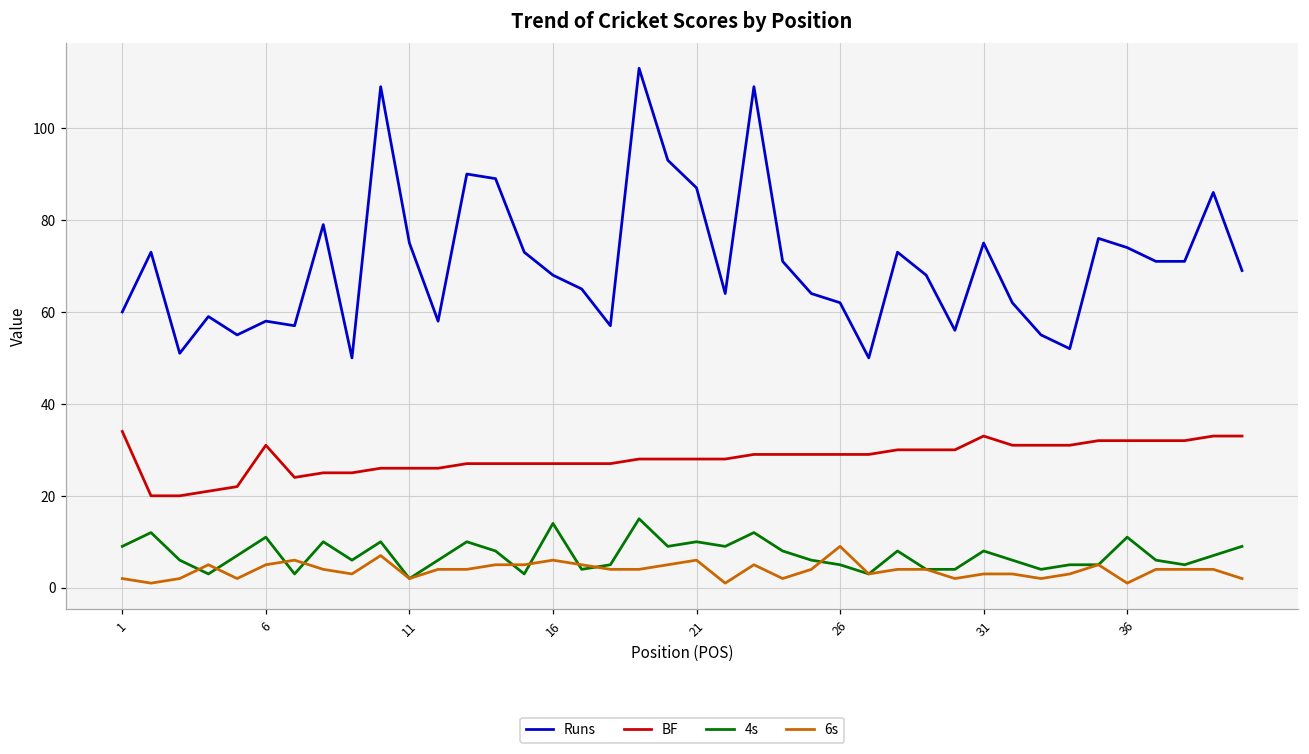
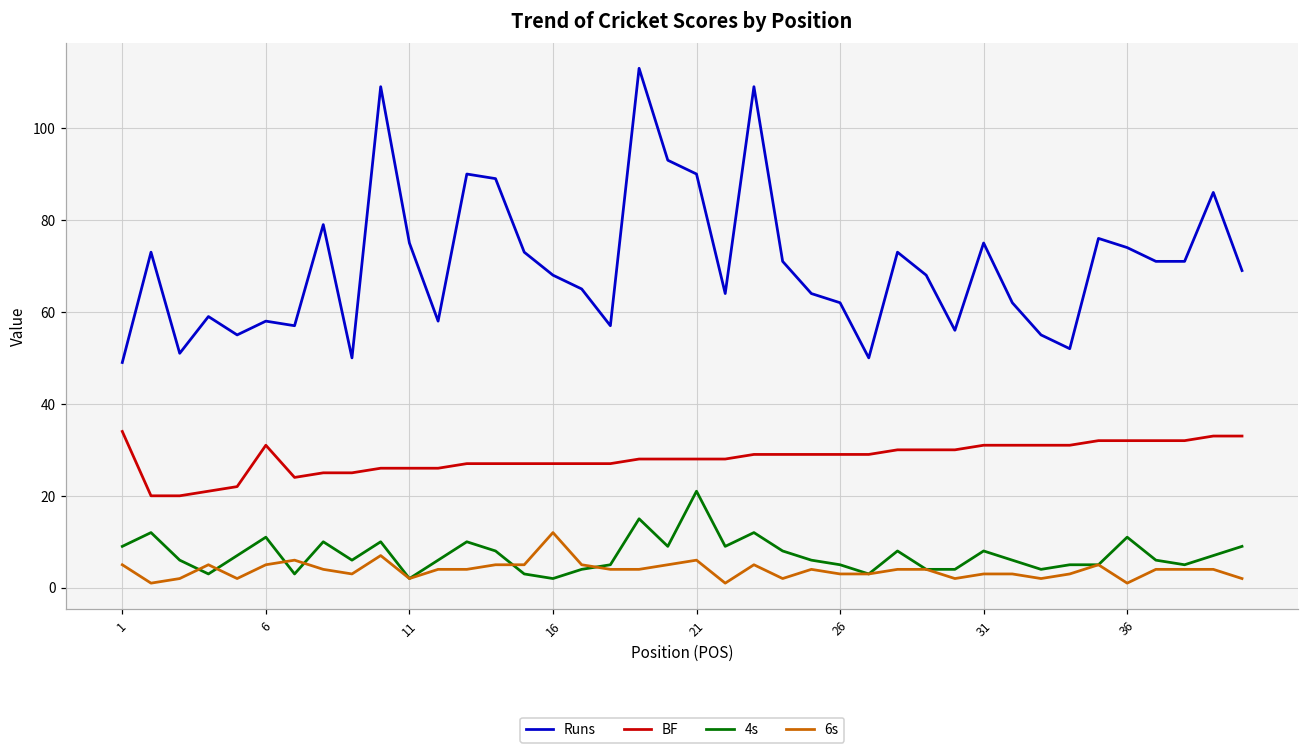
Runs, 1: 60 -> 49
6s, 1: 2 -> 5
4s, 16: 14 -> 2
6s, 16: 6 -> 12
Runs, 21: 87 -> 90
4s, 21: 10 -> 21
6s, 26: 9 -> 3
BF, 31: 33 -> 31
